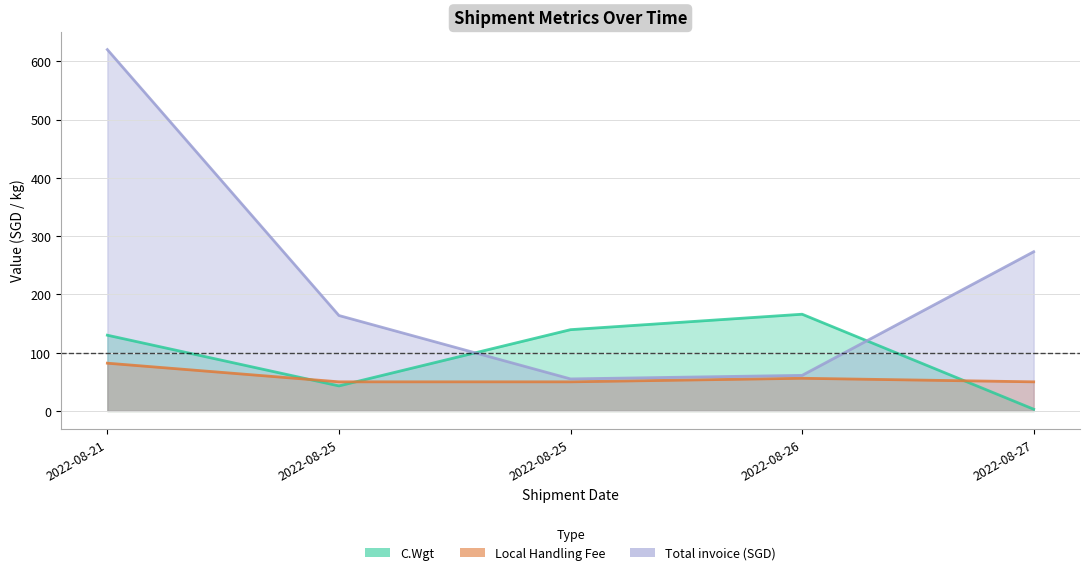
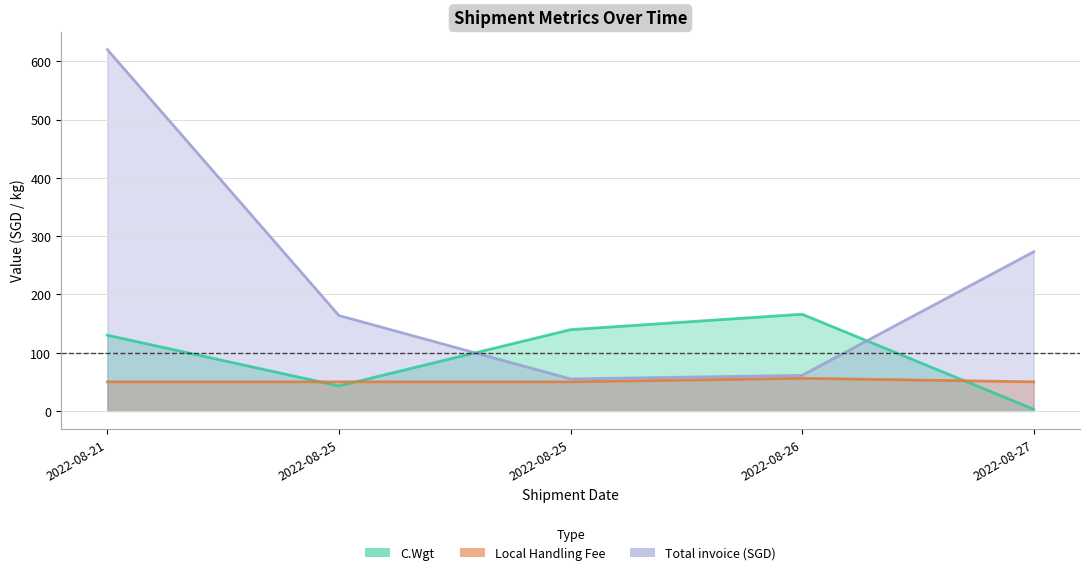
Local Handling Fee, 2022-08-21: 80 -> 50
